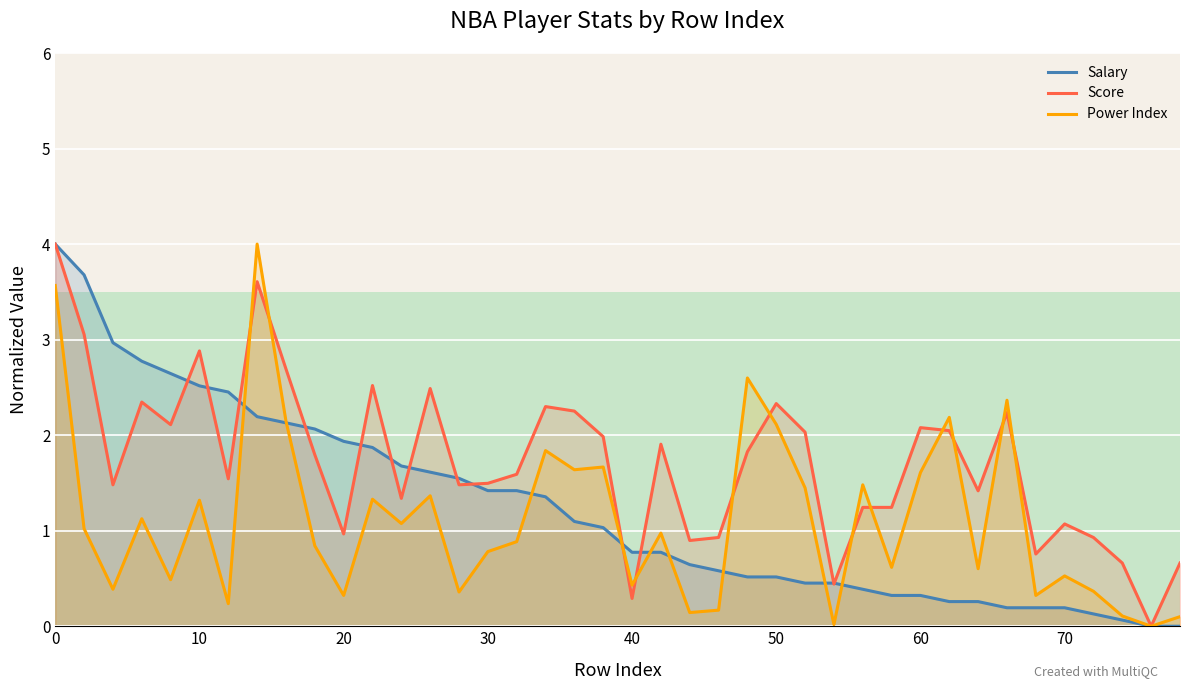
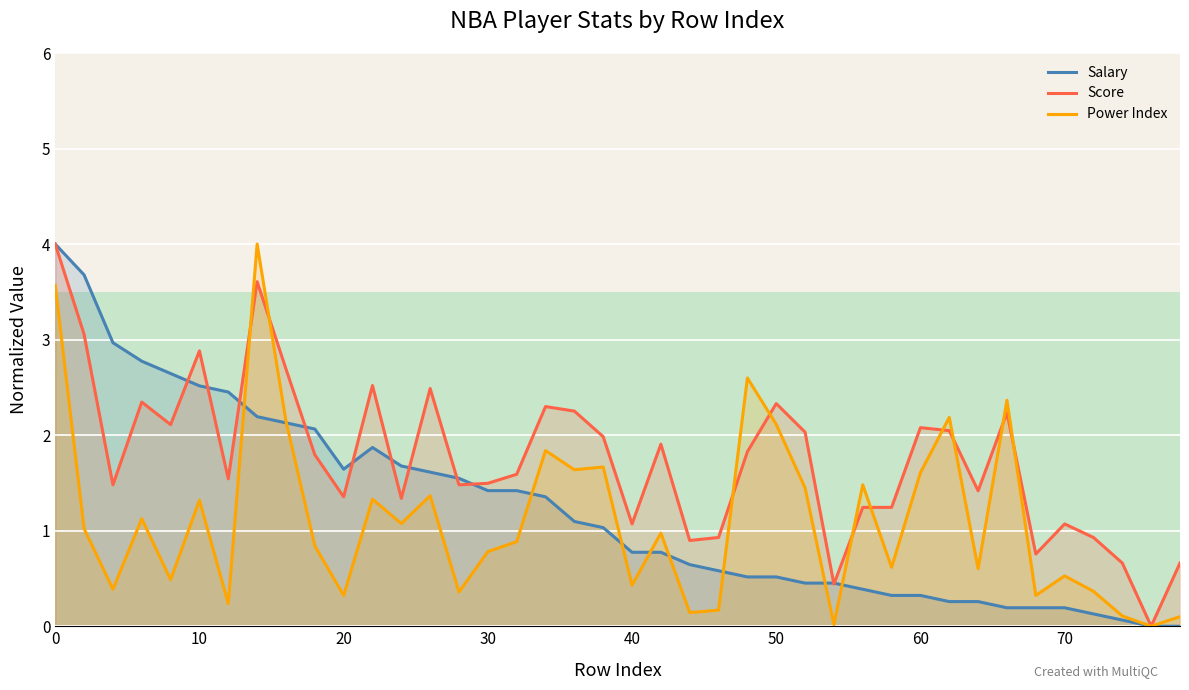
Salary, 20: 1.9 -> 1.6
Score, 20: 1.0 -> 1.4
Score, 40: 0.3 -> 1.1
